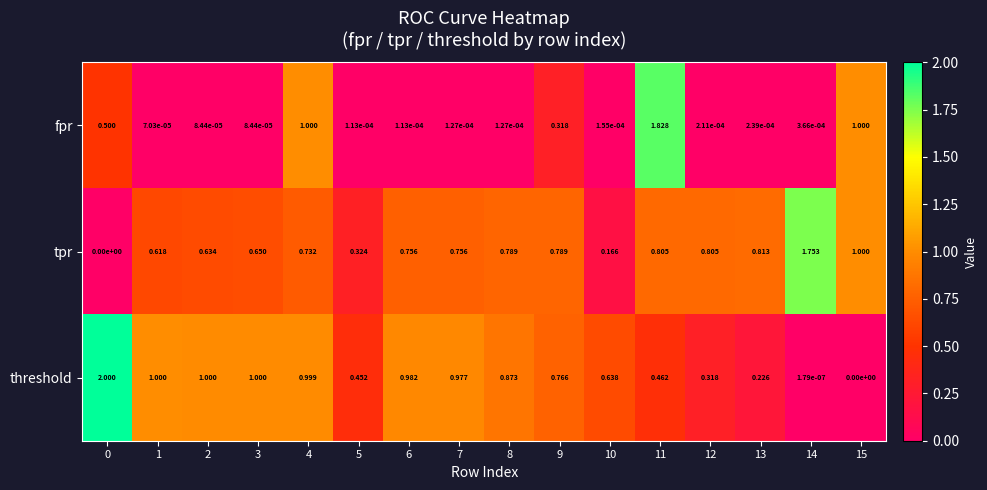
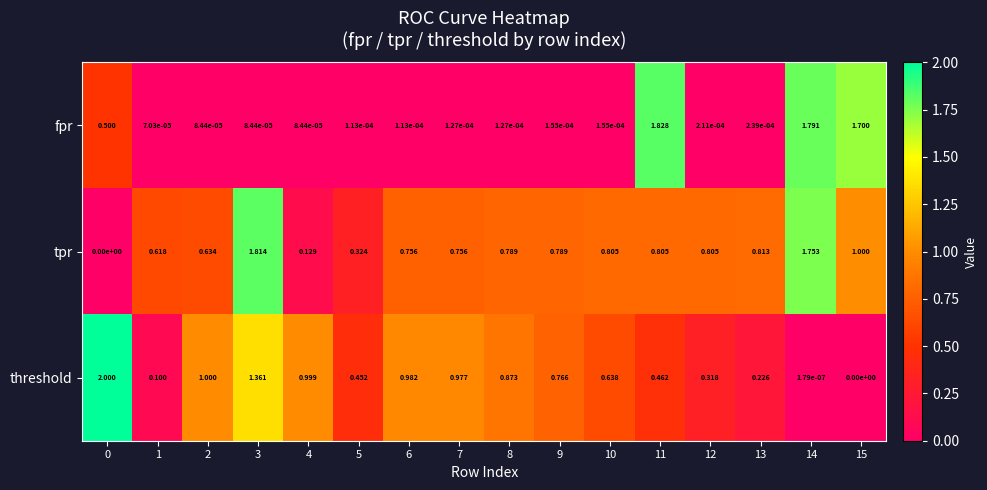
fpr, 4: 1.000 -> 8.44e-05
fpr, 9: 0.318 -> 1.55e-04
fpr, 14: 3.66e-04 -> 1.791
fpr, 15: 1.000 -> 1.700
tpr, 3: 0.650 -> 1.814
tpr, 4: 0.732 -> 0.129
tpr, 10: 0.166 -> 0.805
threshold, 1: 1.000 -> 0.100
threshold, 3: 1.000 -> 1.361
